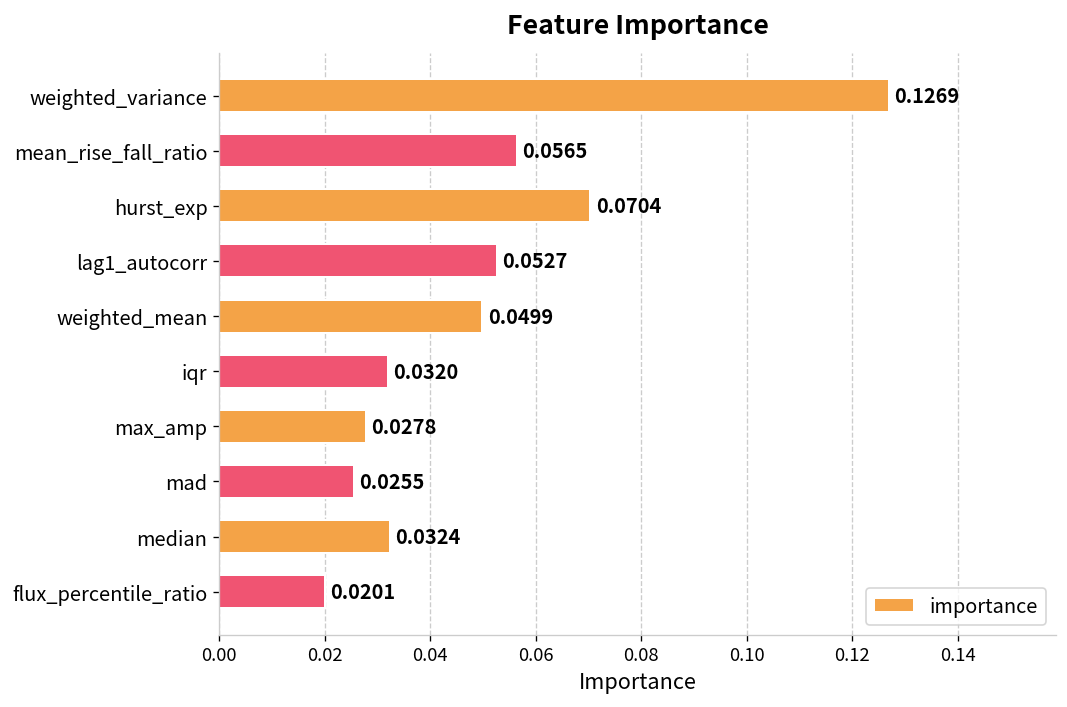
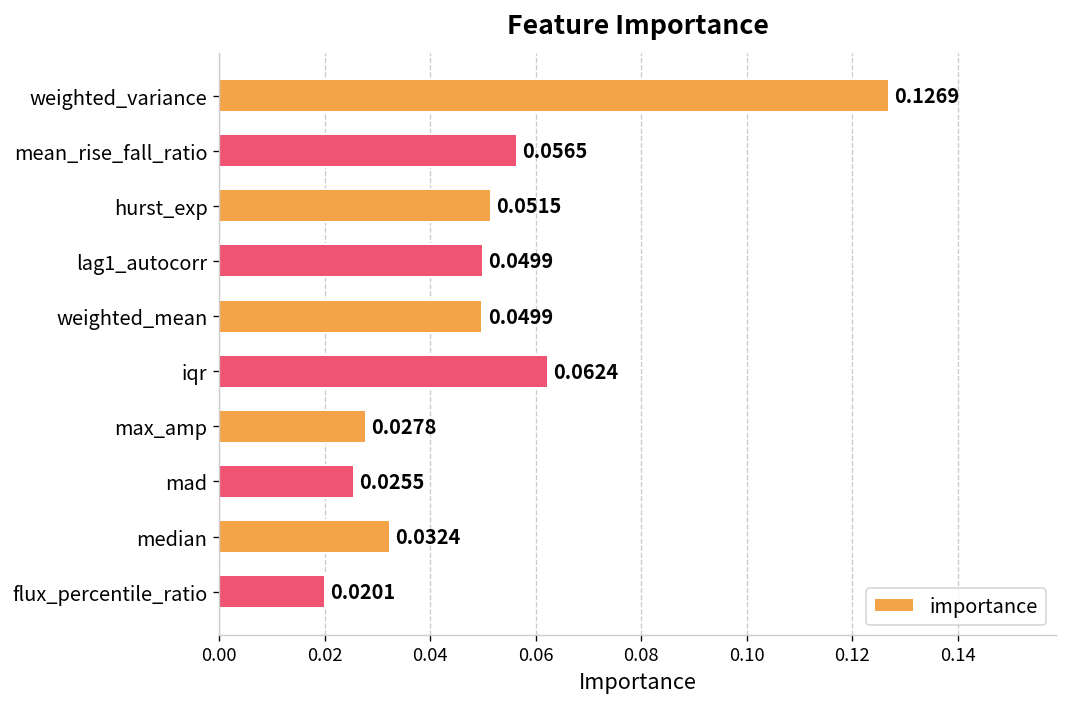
hurst_exp: 0.0704 -> 0.0515
lag1_autocorr: 0.0527 -> 0.0499
iqr: 0.0320 -> 0.0624
